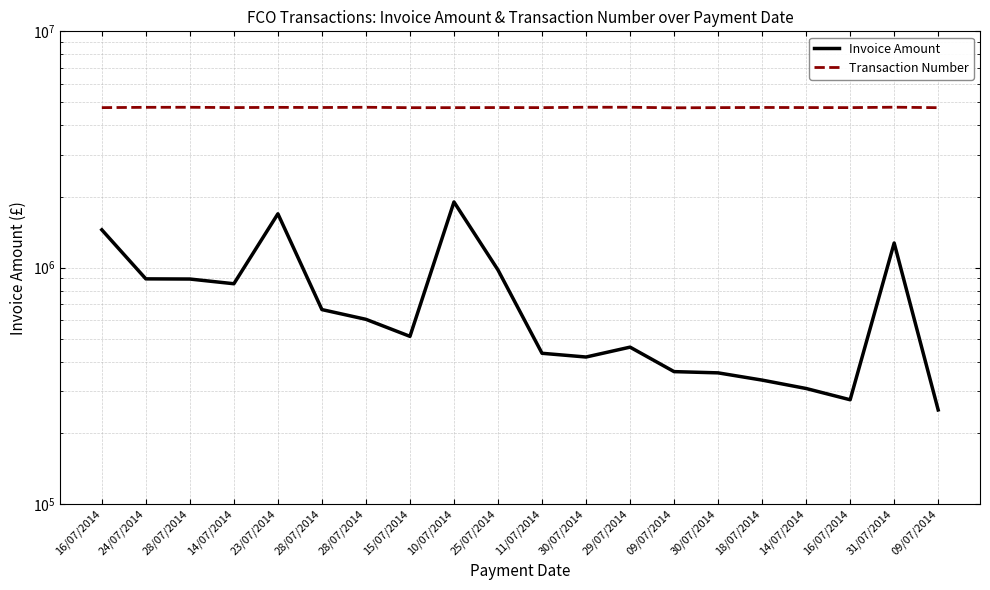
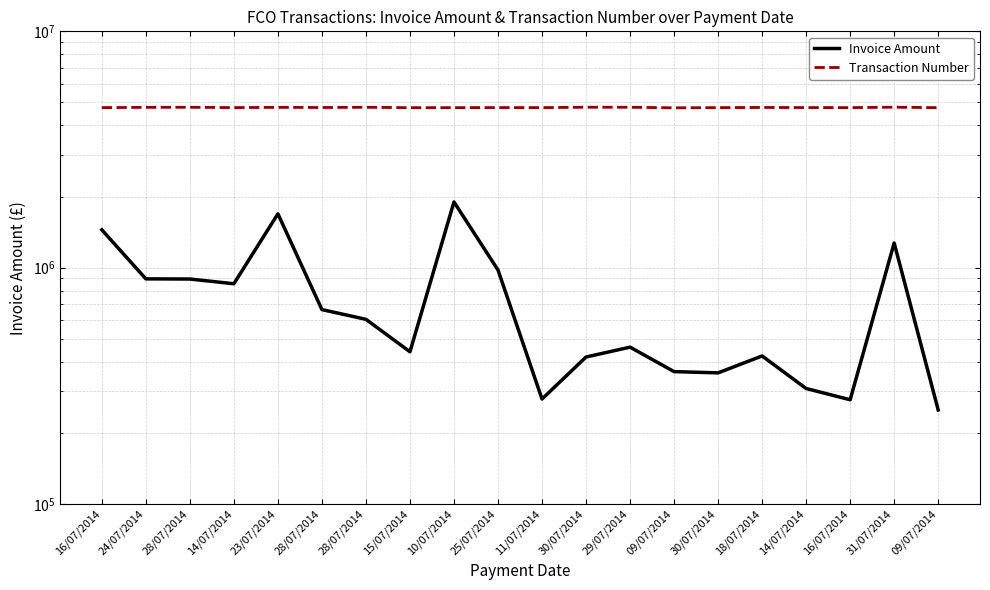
Invoice Amount, 15/07/2014: 510000 -> 440000
Invoice Amount, 11/07/2014: 430000 -> 280000
Invoice Amount, 18/07/2014: 330000 -> 420000
